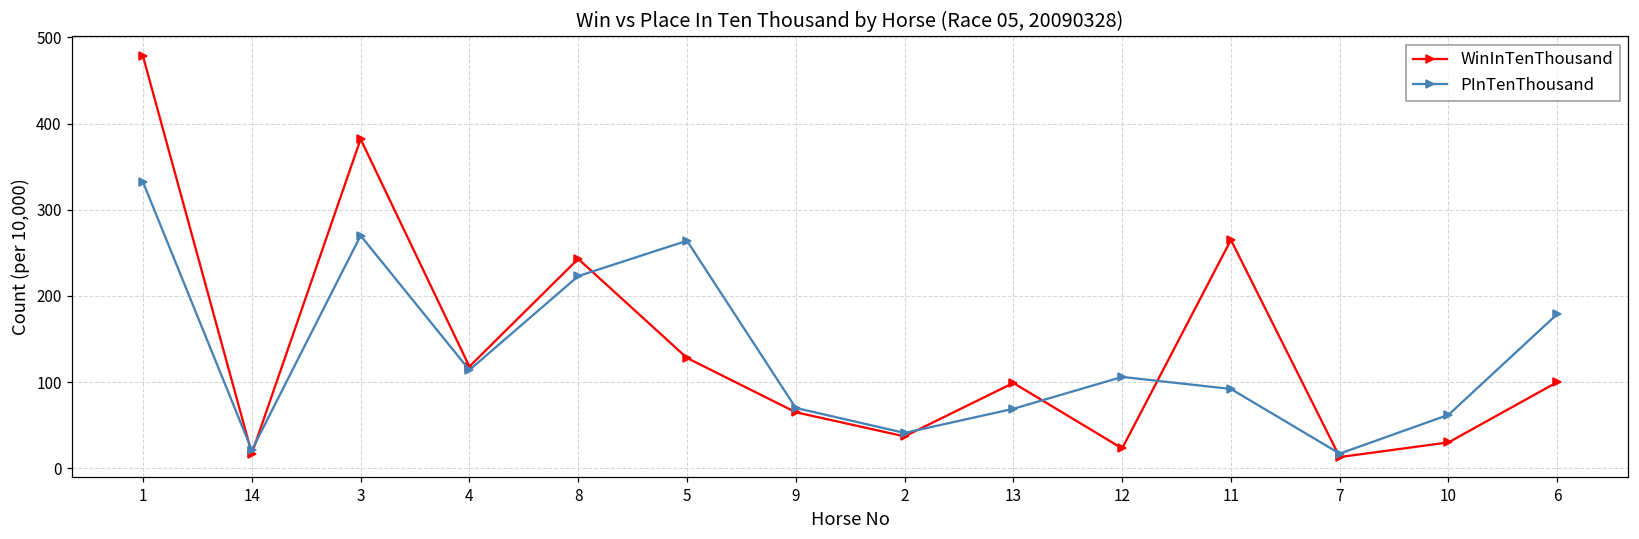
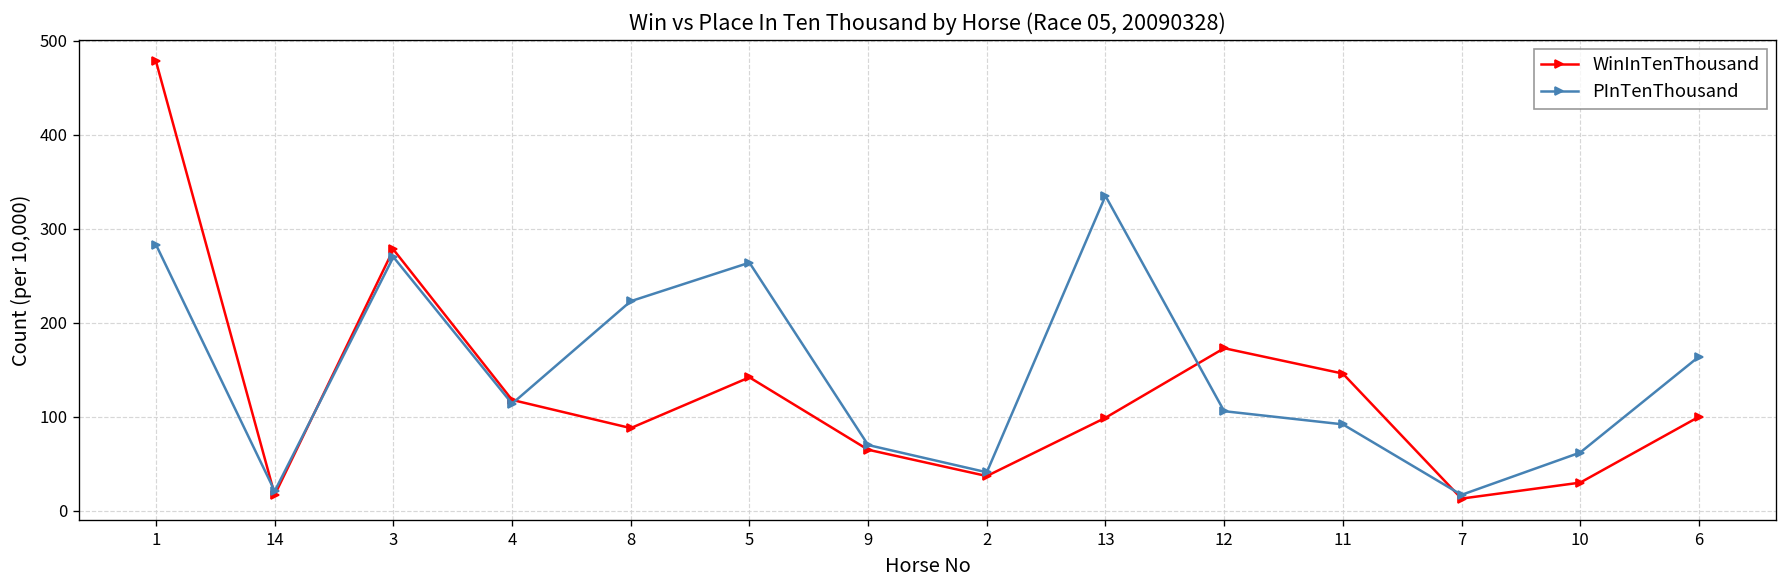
PInTenThousand, 1: 330 -> 280
WinInTenThousand, 3: 380 -> 280
WinInTenThousand, 8: 240 -> 90
WinInTenThousand, 5: 130 -> 140
PInTenThousand, 13: 70 -> 340
WinInTenThousand, 12: 20 -> 170
WinInTenThousand, 11: 270 -> 150
PInTenThousand, 6: 180 -> 160
